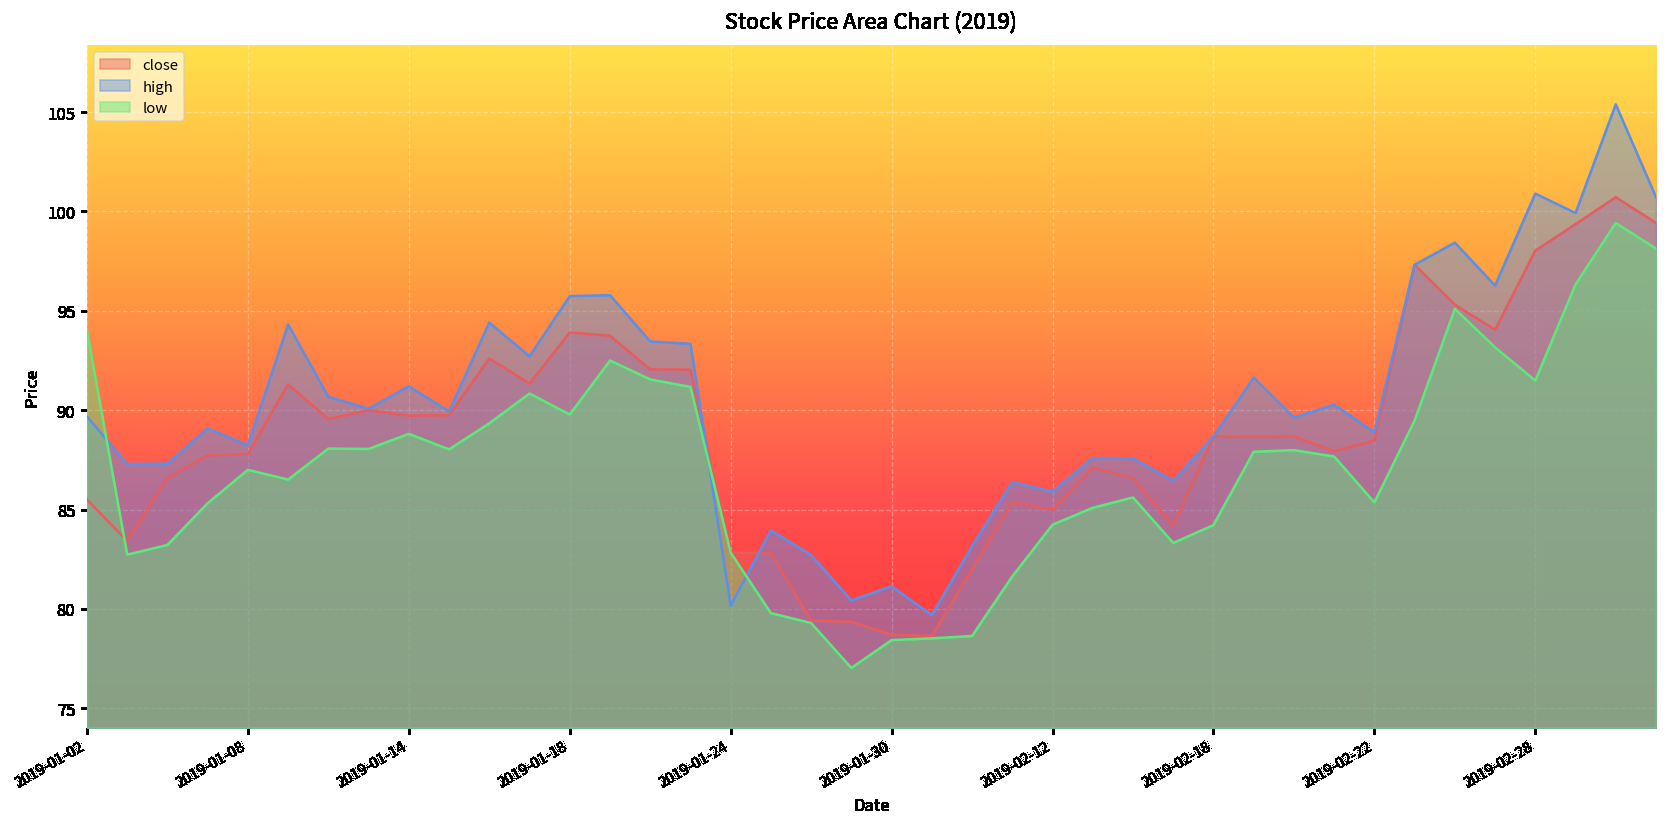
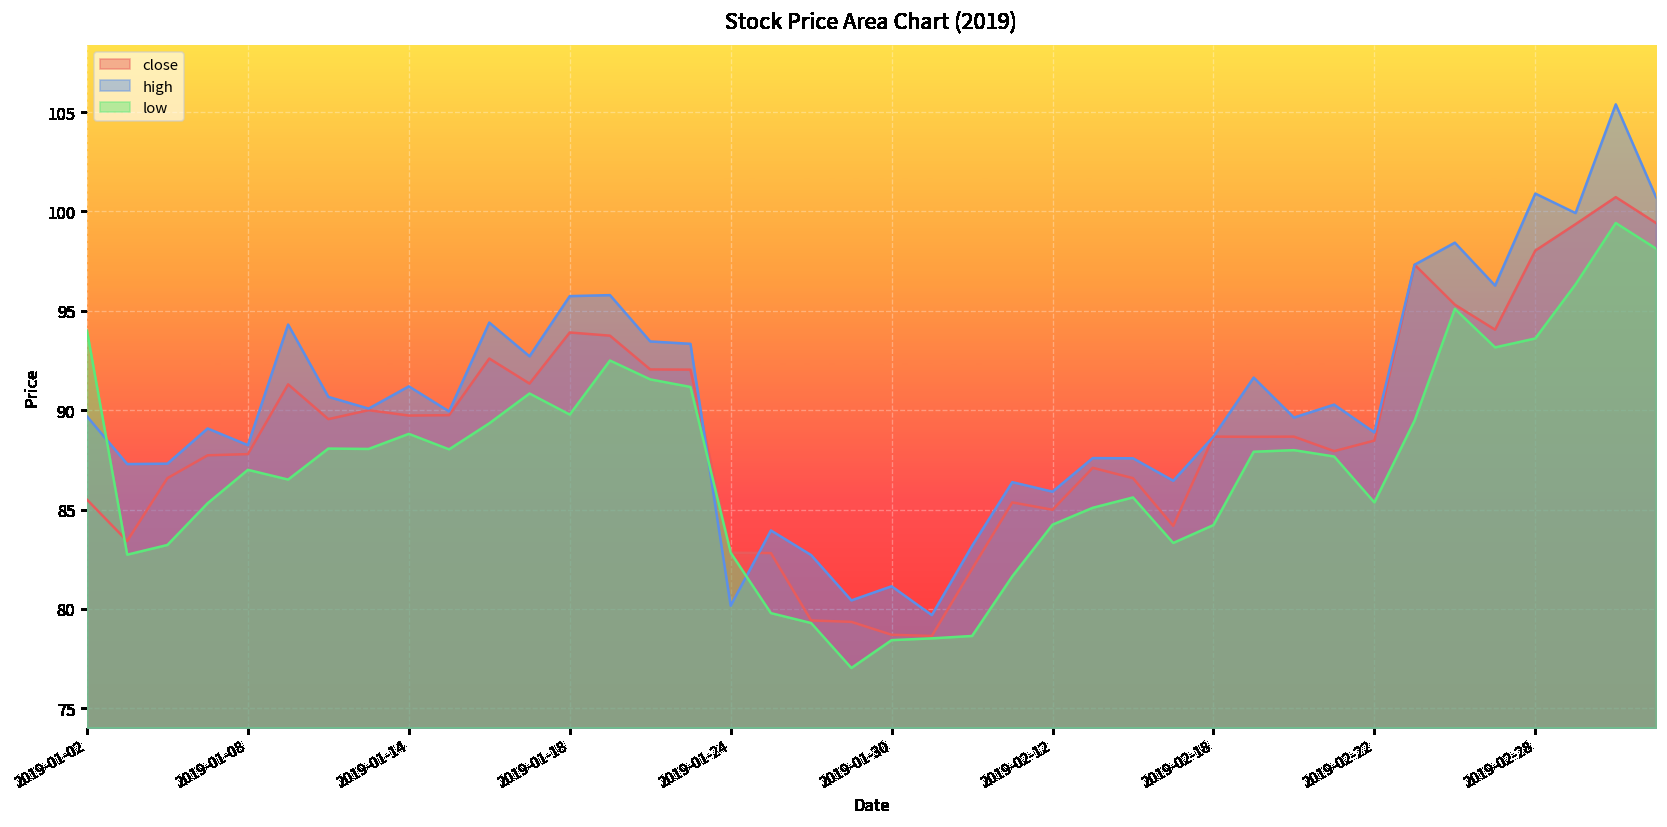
low, 2019-02-28: 91.5 -> 93.6
